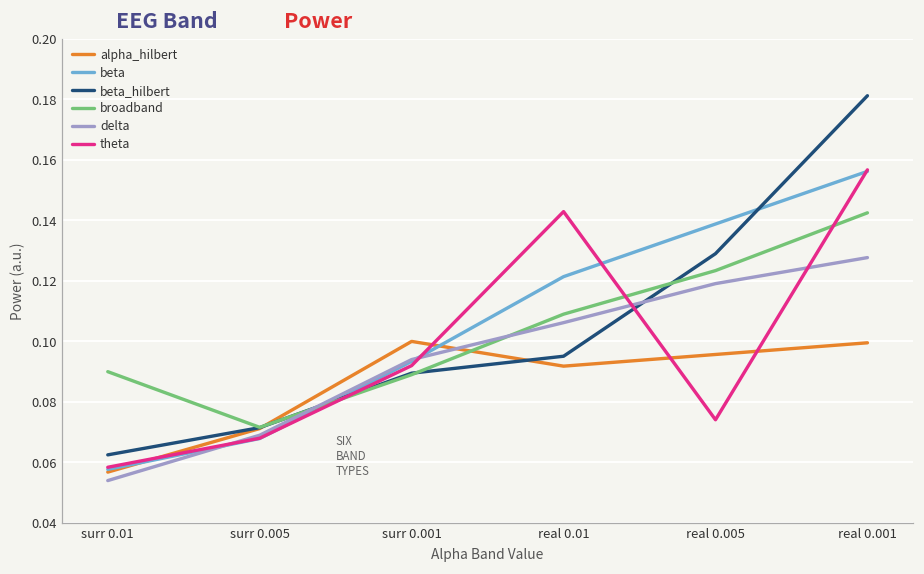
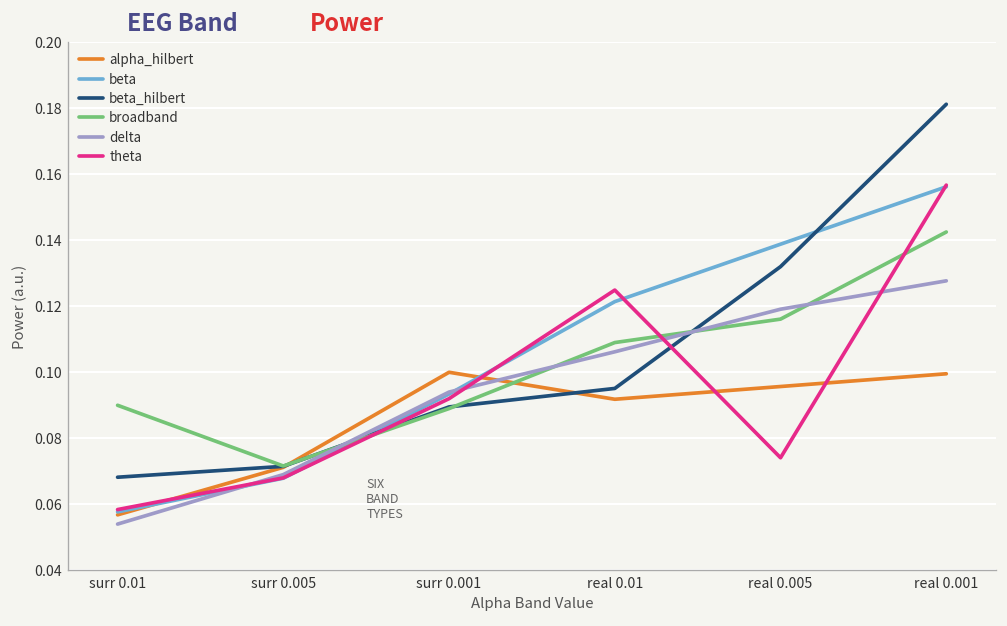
beta_hilbert, surr 0.01: 0.063 -> 0.068
theta, real 0.01: 0.143 -> 0.125
beta_hilbert, real 0.005: 0.129 -> 0.132
broadband, real 0.005: 0.123 -> 0.116
